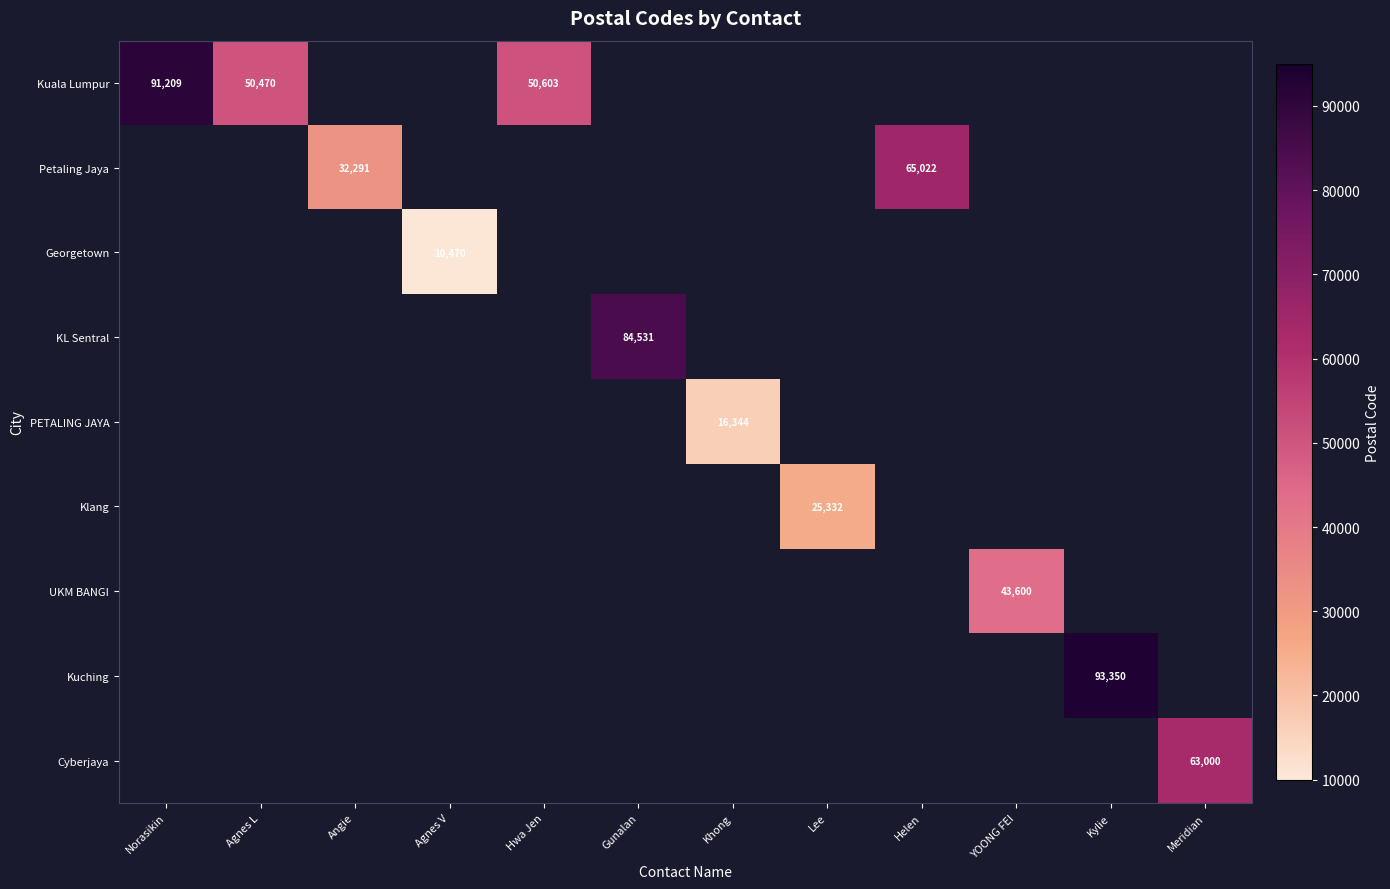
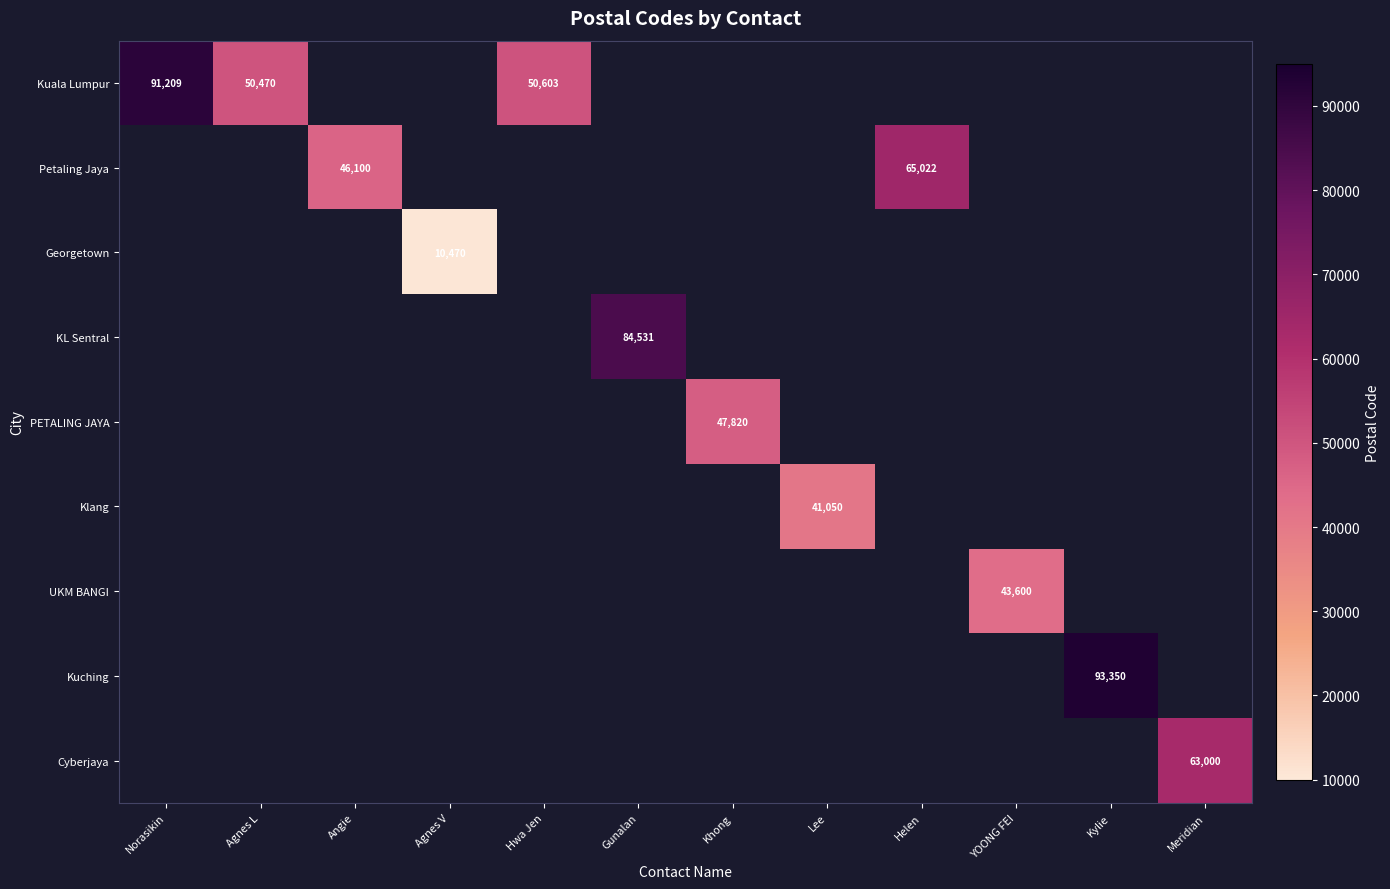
Petaling Jaya, Angie: 32,291 -> 46,100
PETALING JAYA, Khong: 16,344 -> 47,820
Klang, Lee: 25,332 -> 41,050
